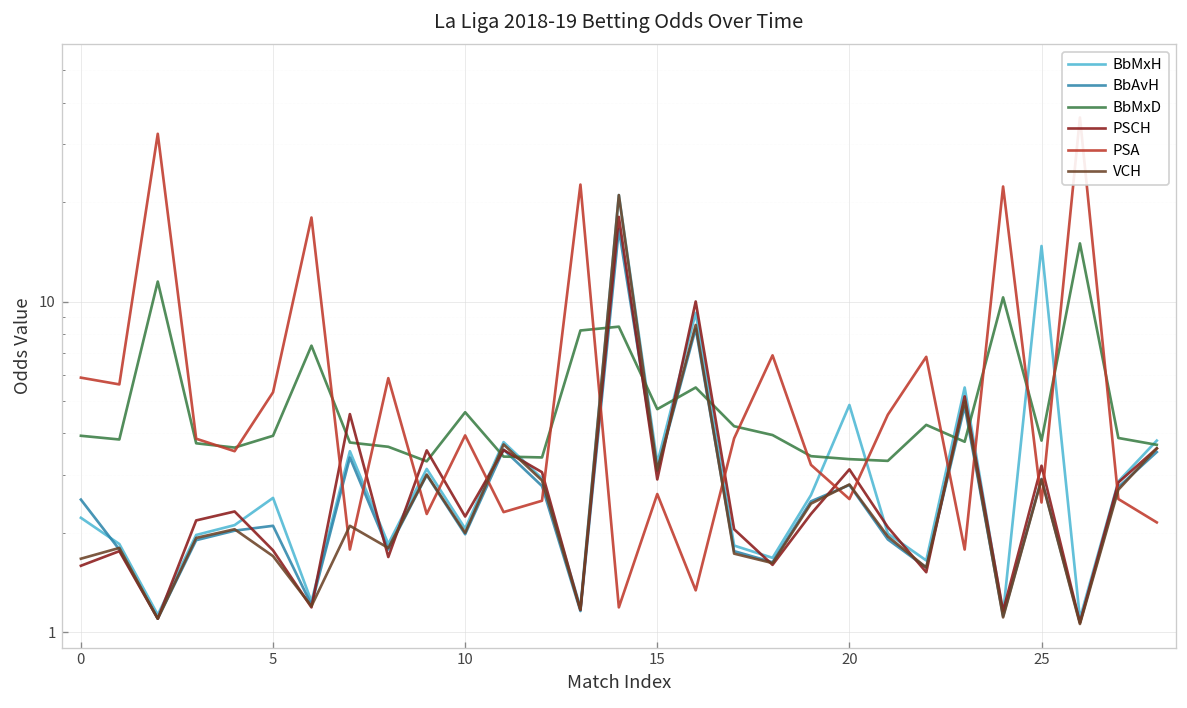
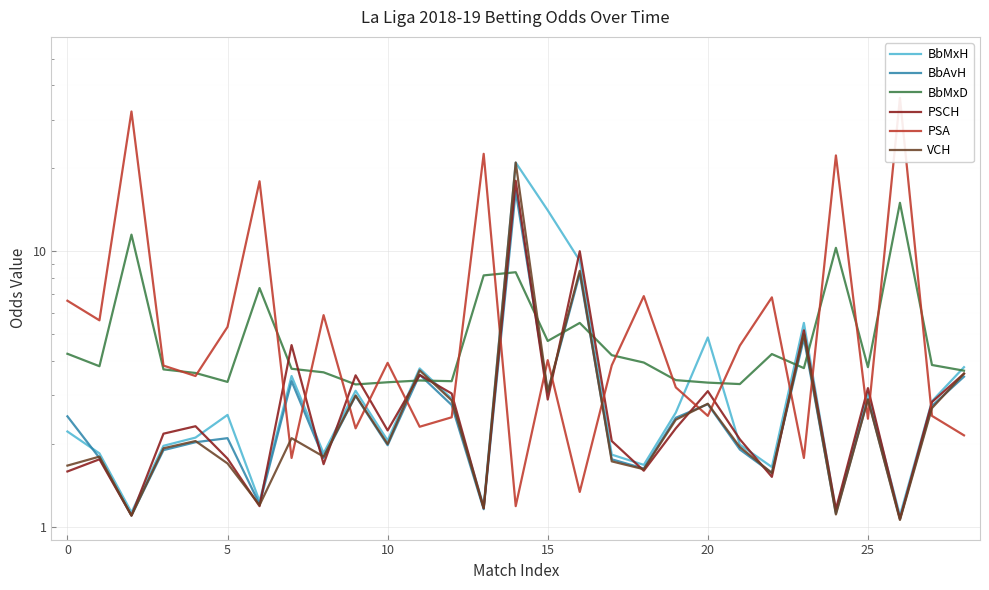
BbMxD, 0: 3.9 -> 4.3
PSA, 0: 5.9 -> 6.6
BbMxD, 5: 3.9 -> 3.4
BbMxD, 10: 4.6 -> 3.4
BbMxH, 15: 3.3 -> 14
PSA, 15: 2.6 -> 4.0
BbMxH, 25: 15 -> 3.1
